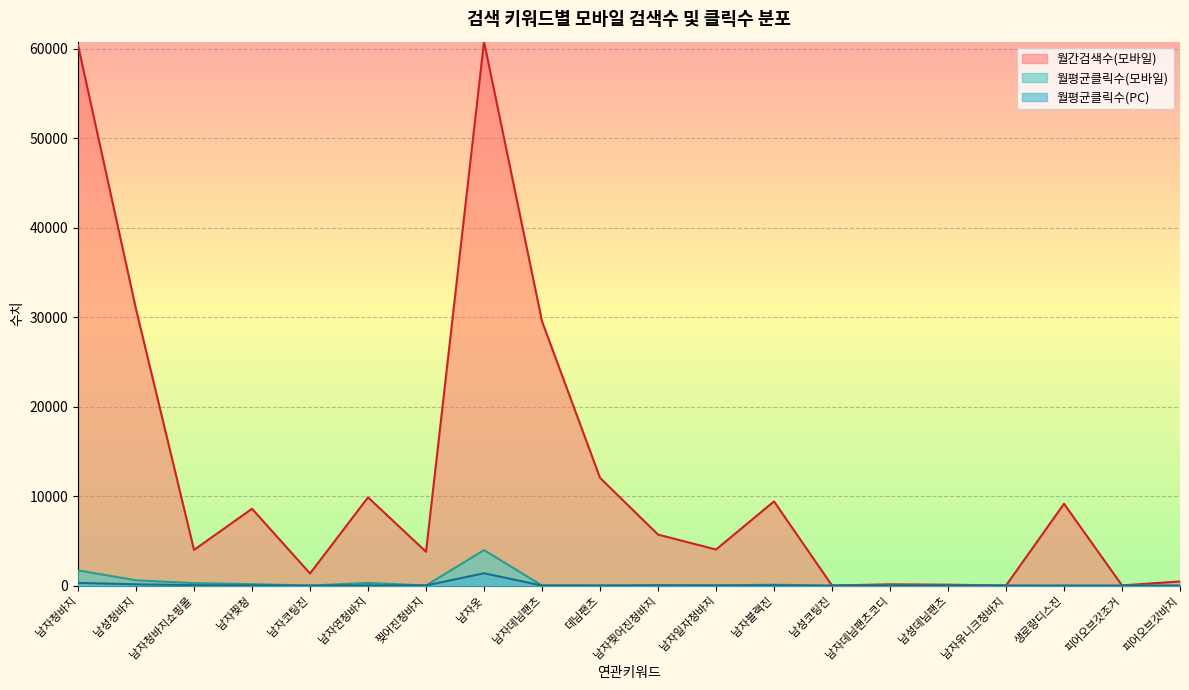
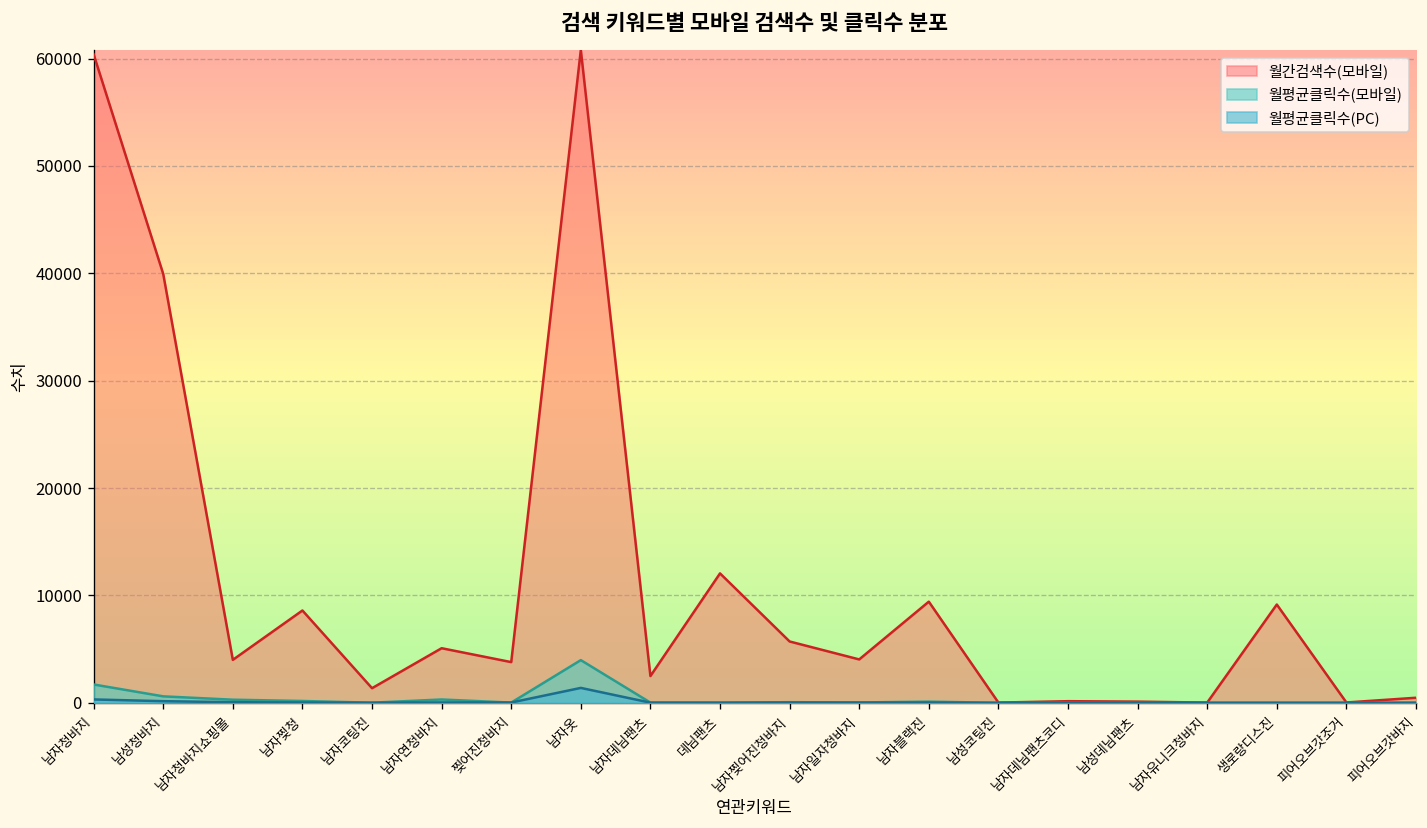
월간검색수(모바일), 남성청바지: 31000 -> 40000
월간검색수(모바일), 남자연청바지: 10000 -> 5000
월간검색수(모바일), 남자데님팬츠: 30000 -> 2000
